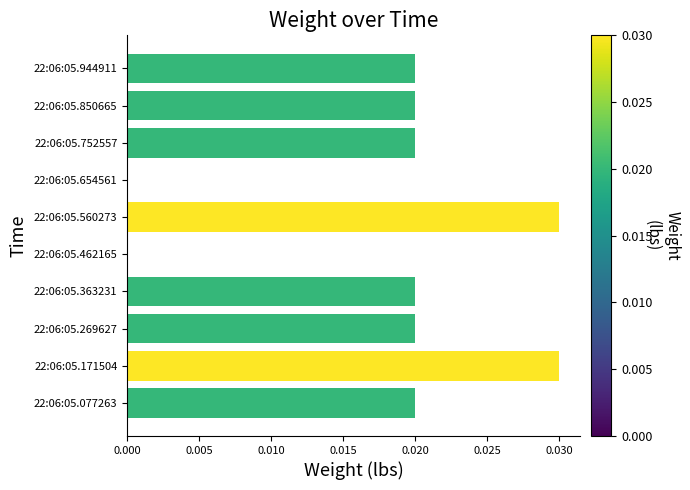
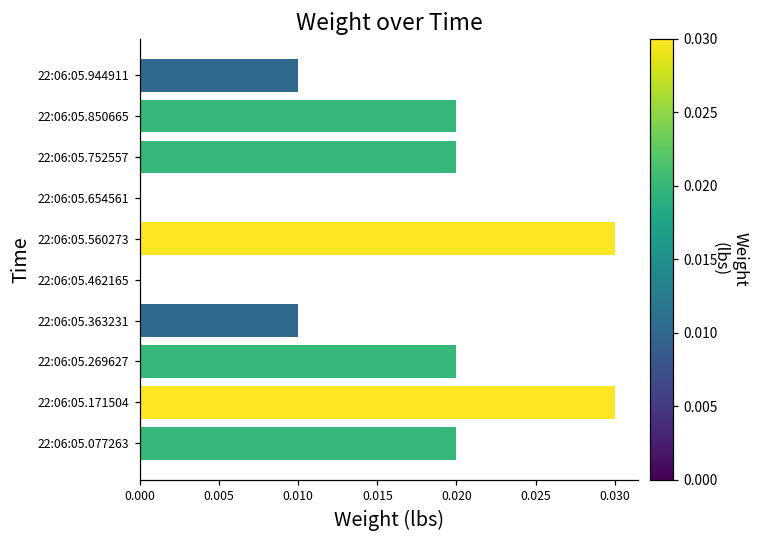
22:06:05.944911: 0.02 -> 0.01
22:06:05.363231: 0.02 -> 0.01
